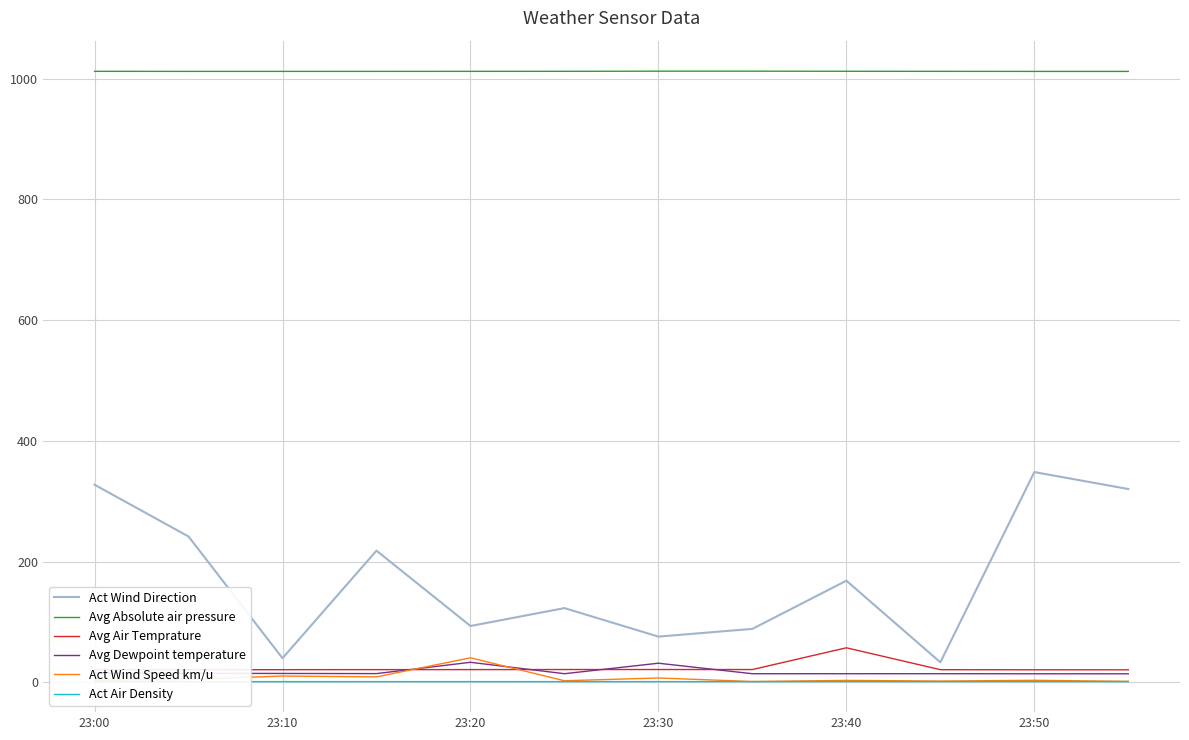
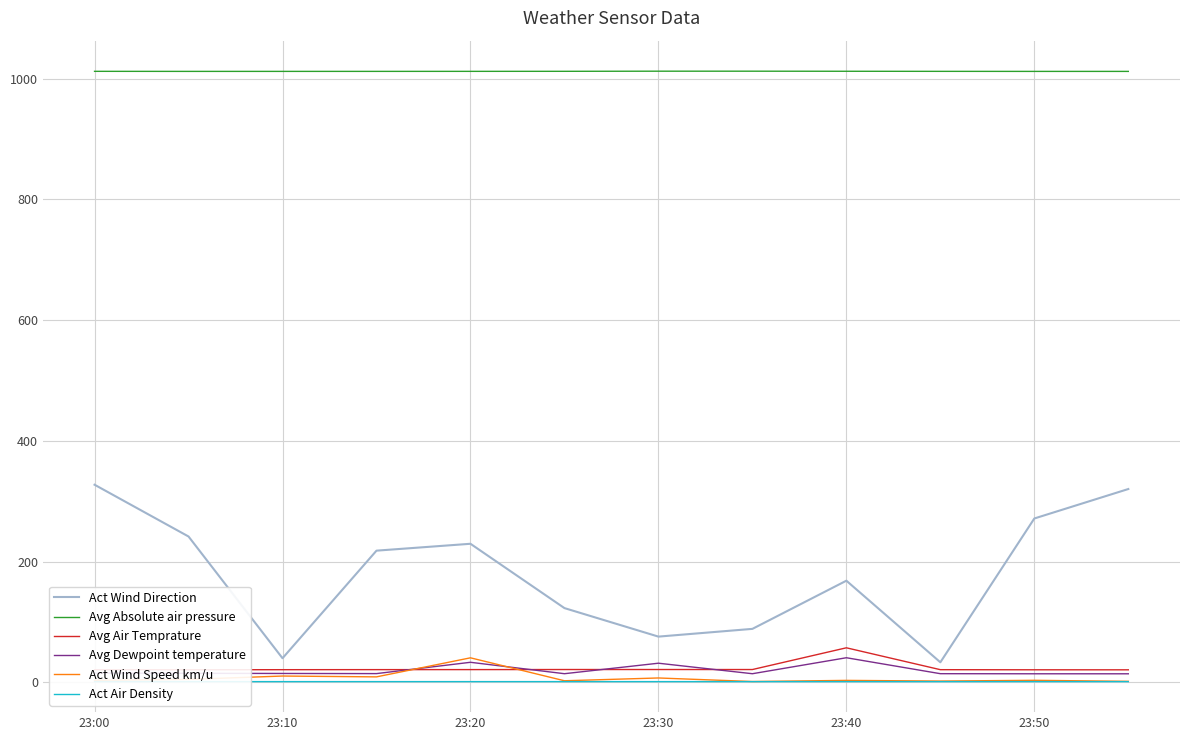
Act Wind Direction, 23:20: 90 -> 230
Avg Dewpoint temperature, 23:40: 10 -> 40
Act Wind Direction, 23:50: 350 -> 270
